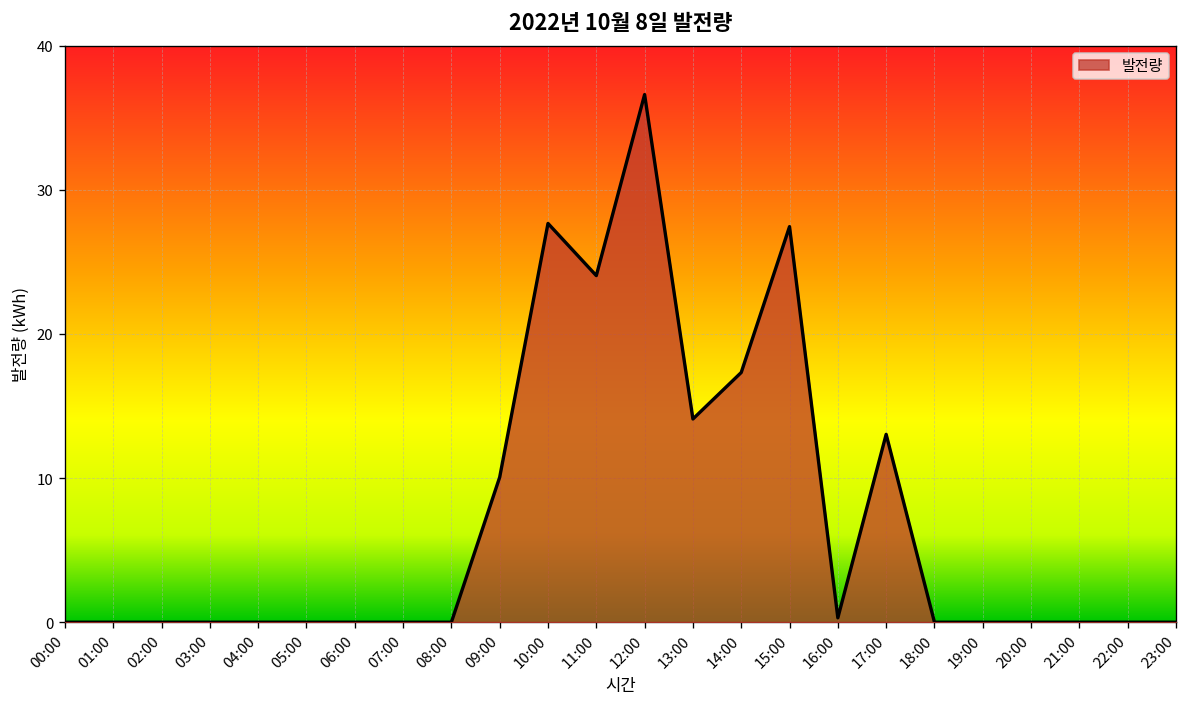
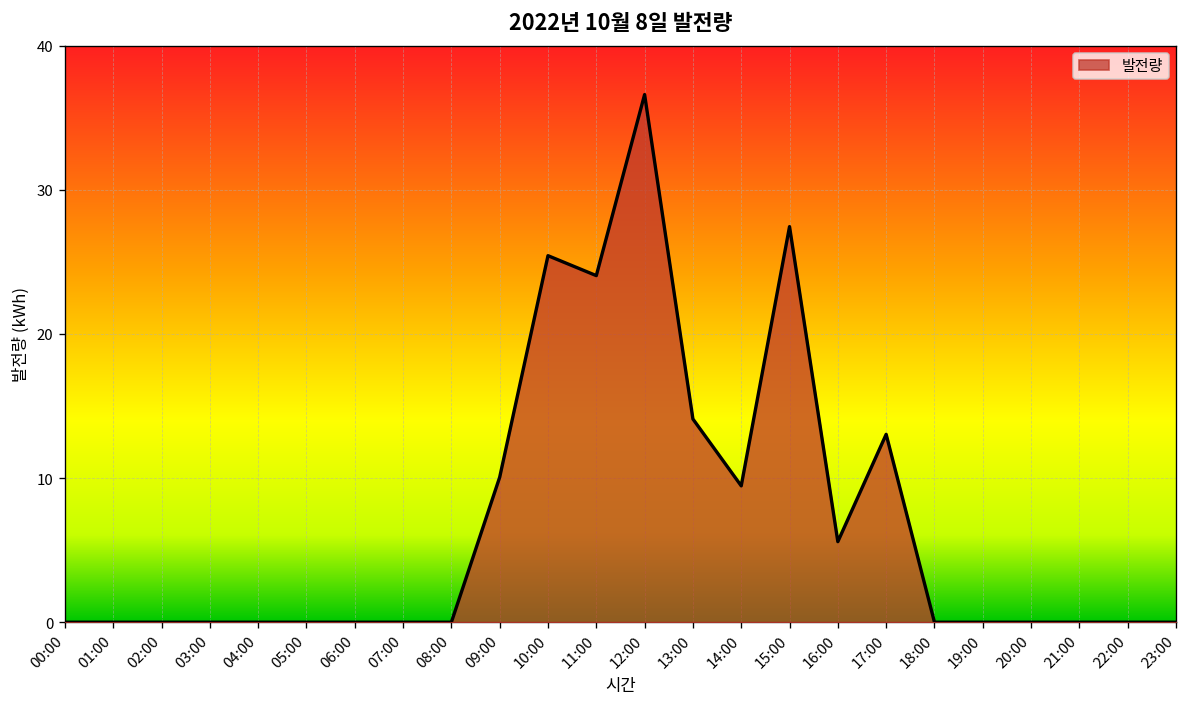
10:00: 27.7 -> 25.4
14:00: 17.3 -> 9.5
16:00: 0.3 -> 5.6
